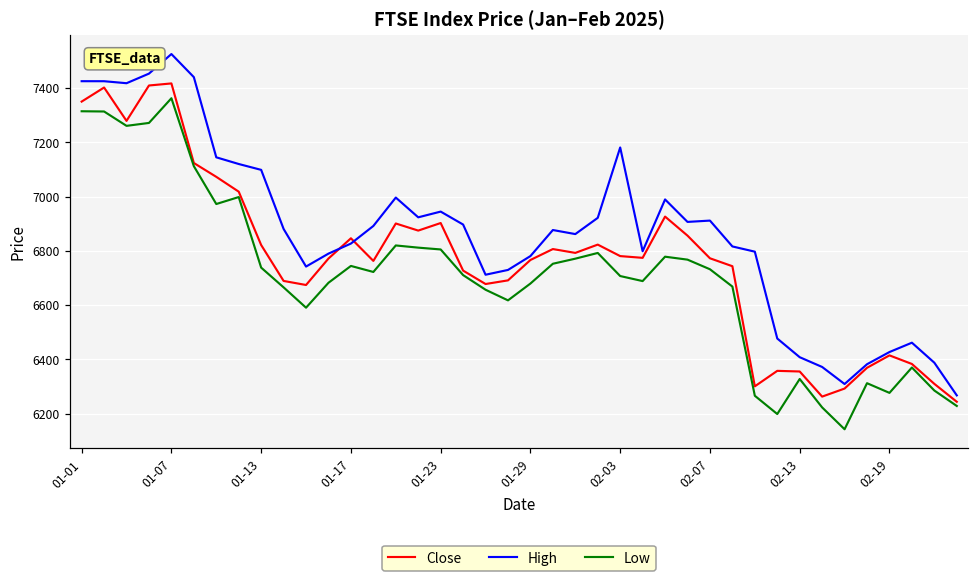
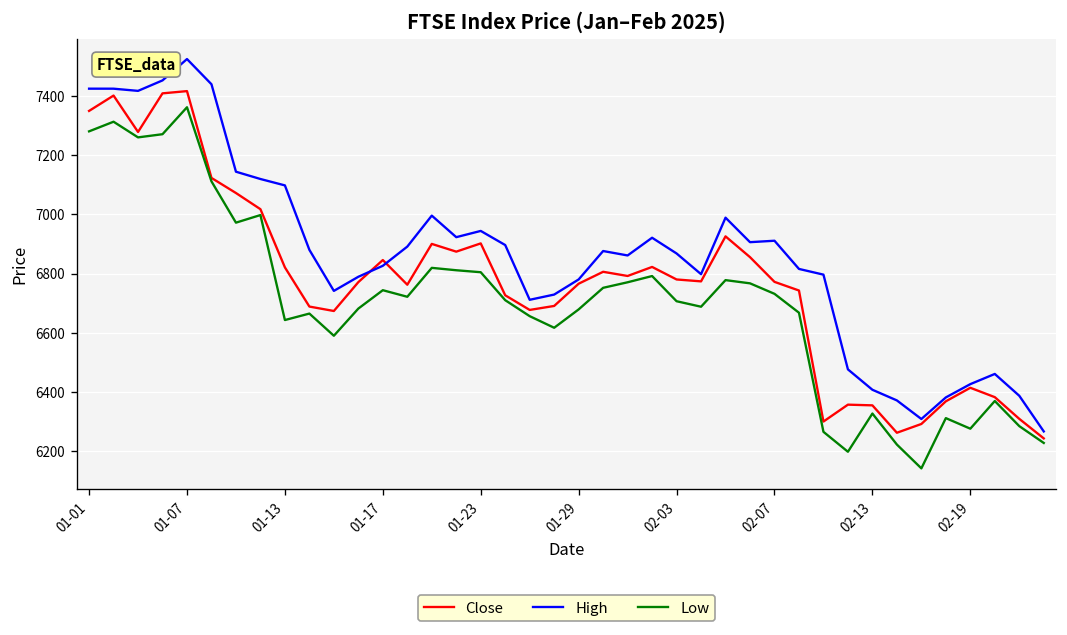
Low, 01-01: 7310 -> 7280
Low, 01-13: 6740 -> 6640
High, 02-03: 7180 -> 6870
